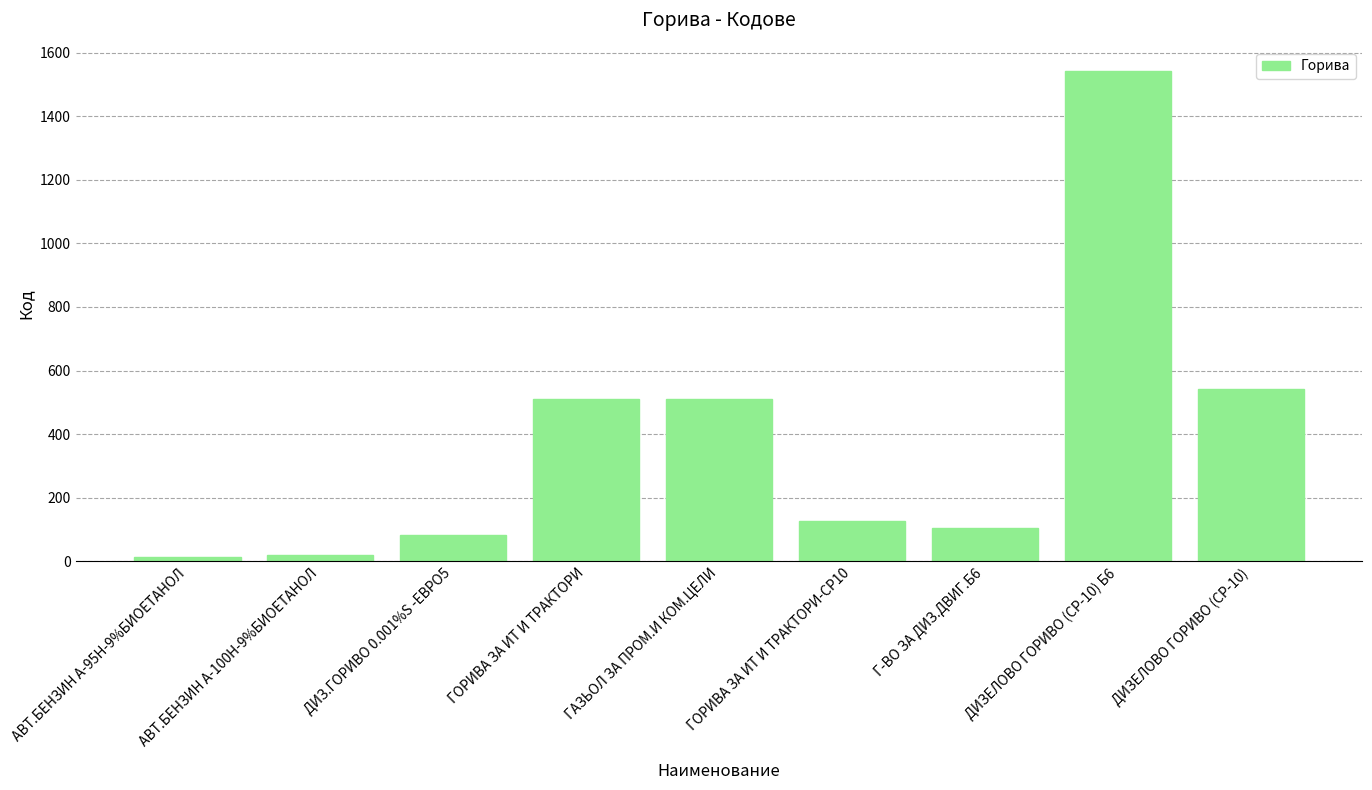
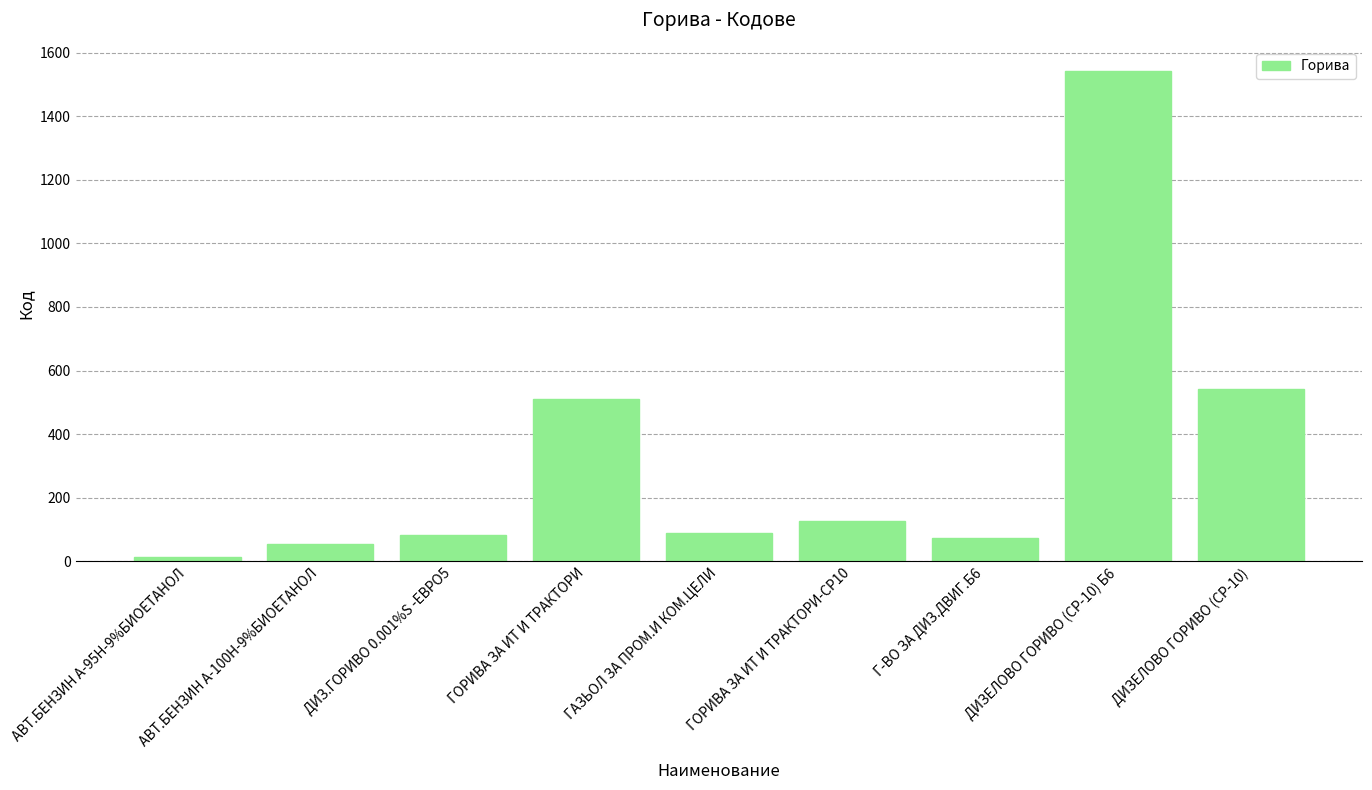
АВТ.БЕНЗИН А-100Н-9%БИОЕТАНОЛ: 20 -> 60
ГАЗЬОЛ ЗА ПРОМ.И КОМ.ЦЕЛИ: 510 -> 90
Г-ВО ЗА ДИЗ.ДВИГ.Б6: 100 -> 70
